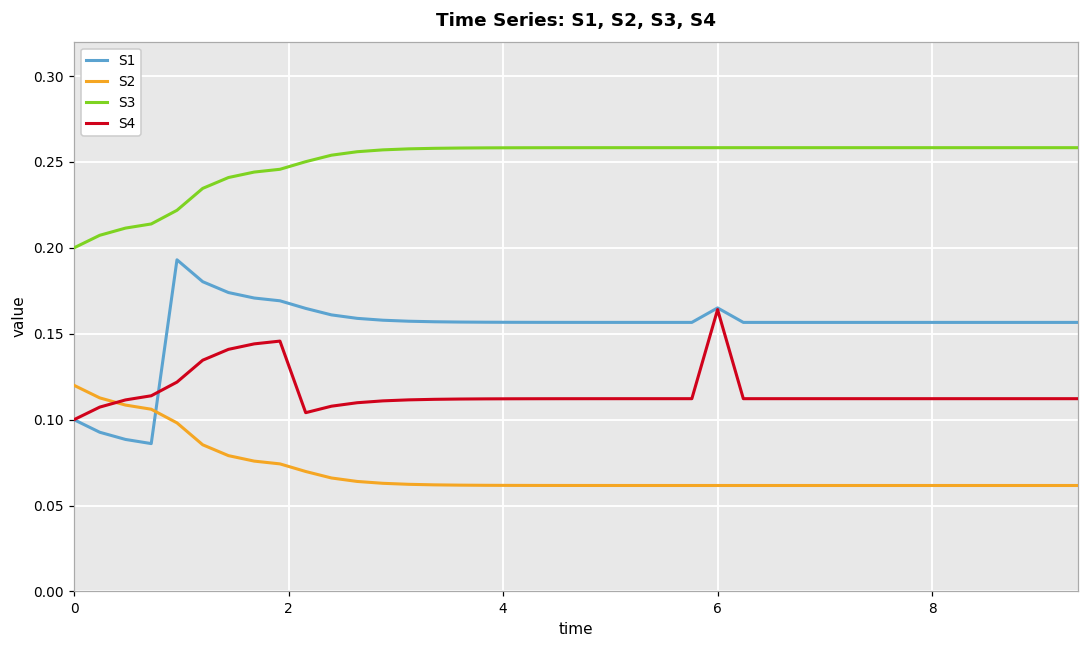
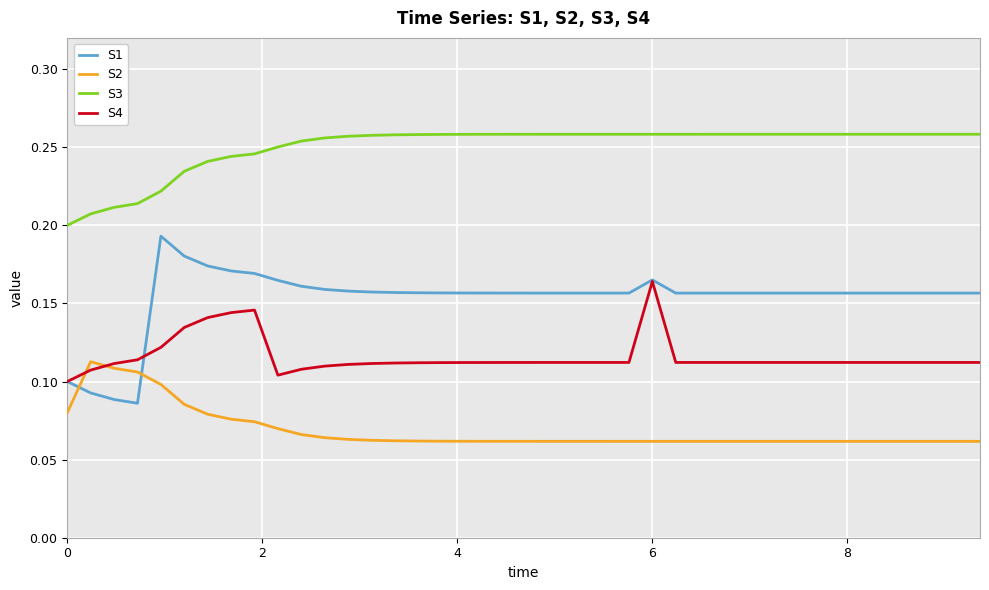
S2, 0: 0.12 -> 0.08
